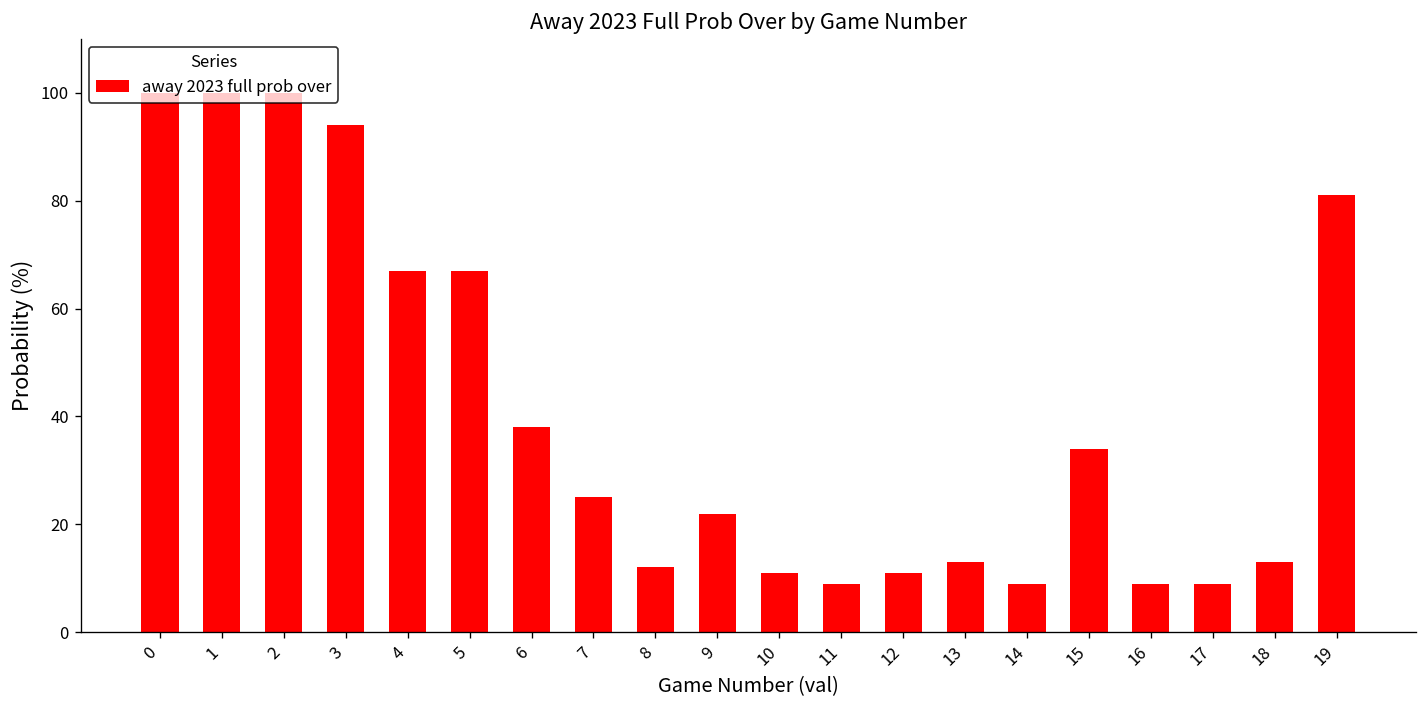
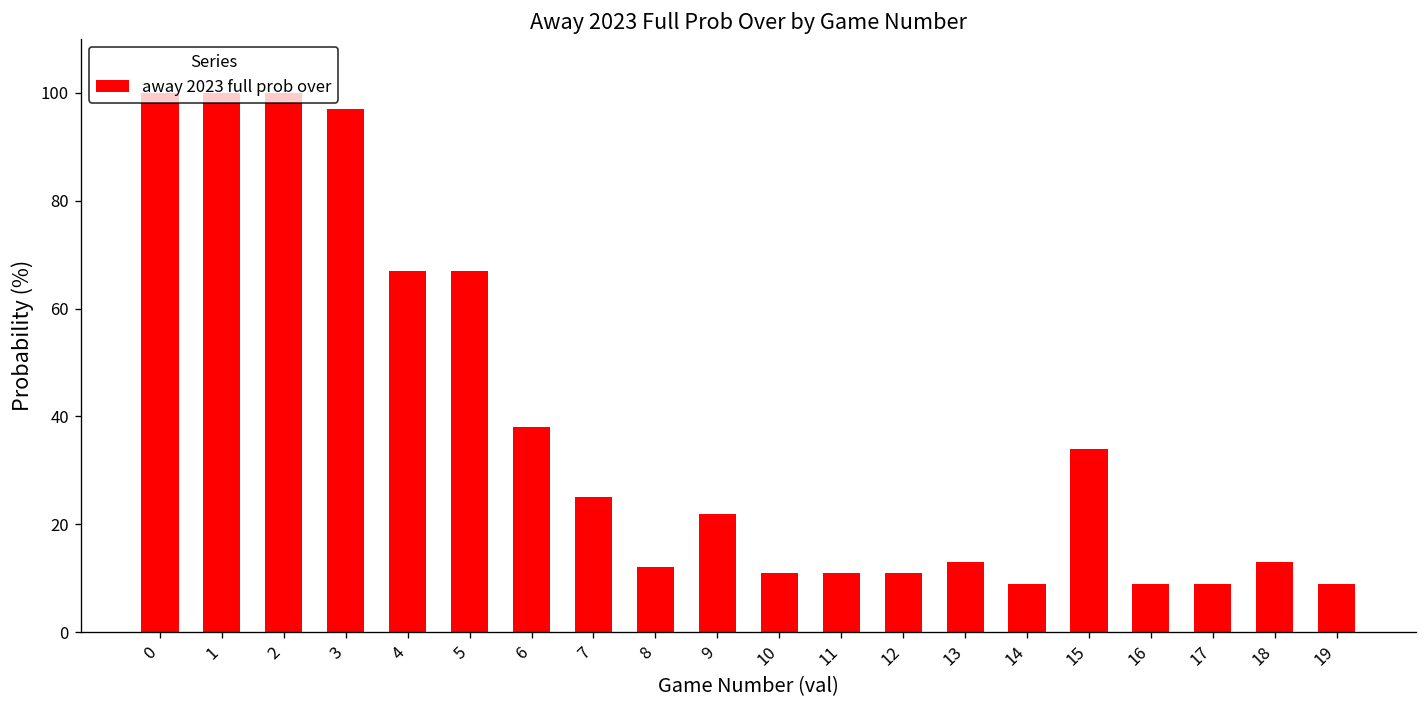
3: 94 -> 97
11: 9 -> 11
19: 81 -> 9
